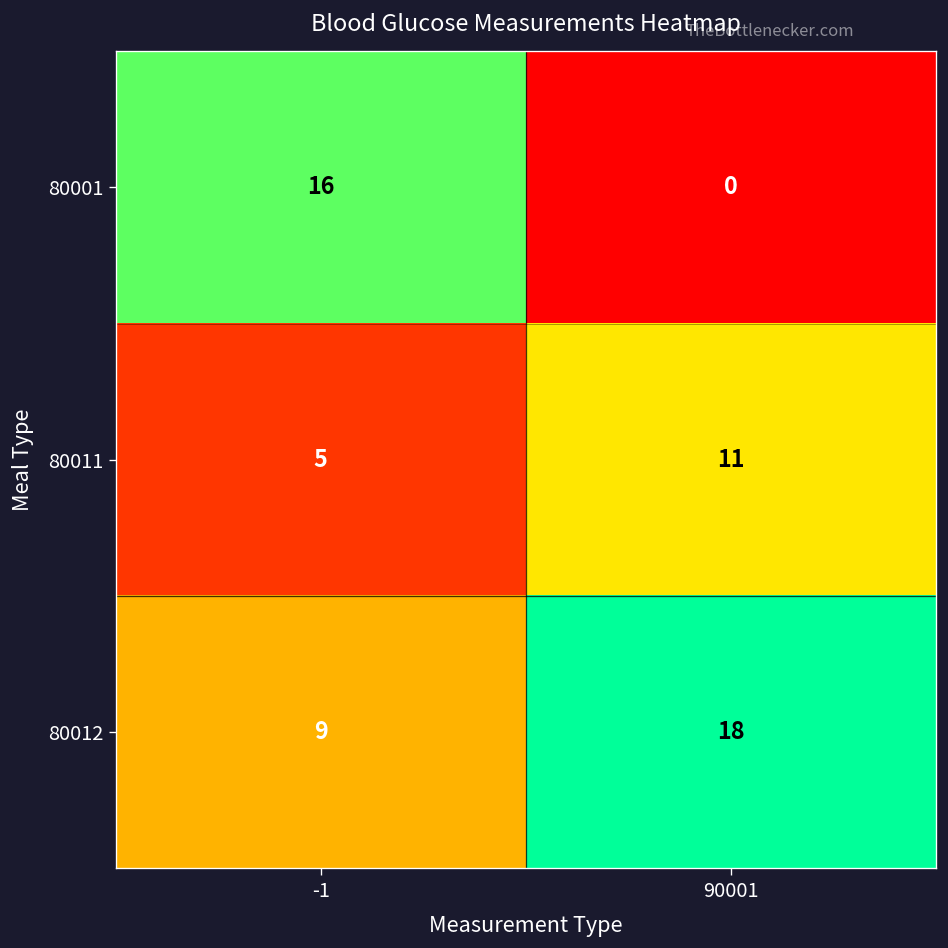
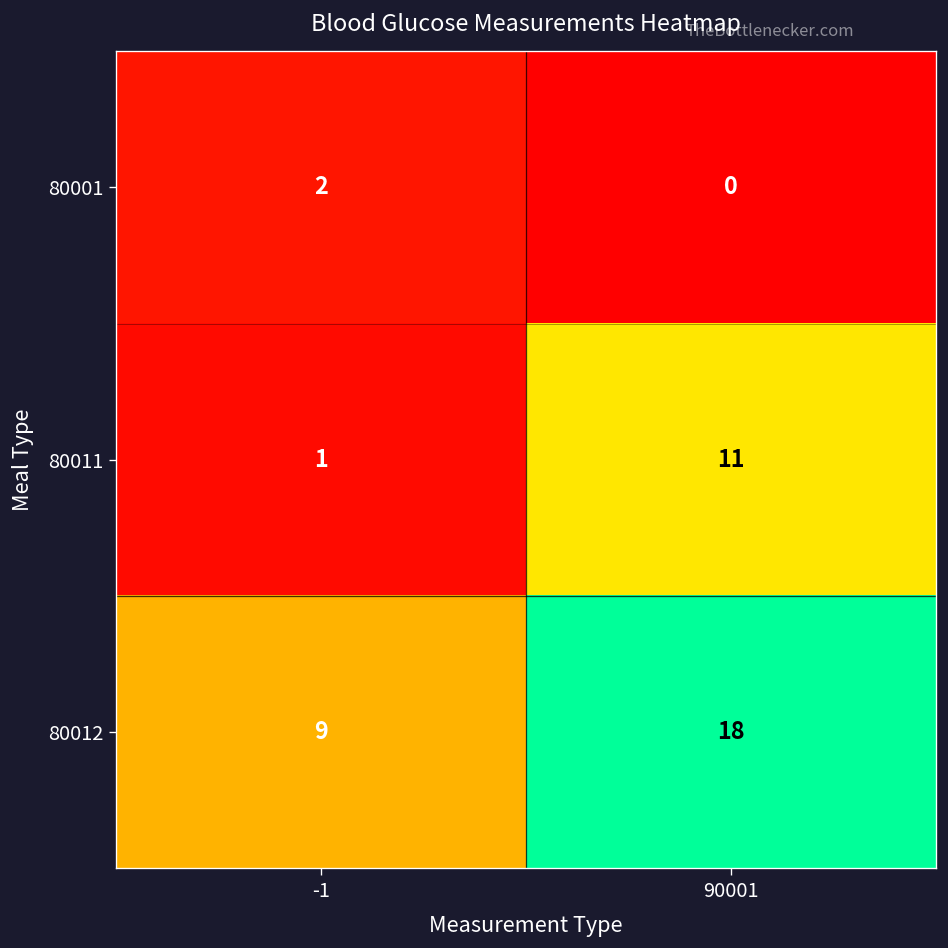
80001, -1: 16 -> 2
80011, -1: 5 -> 1
